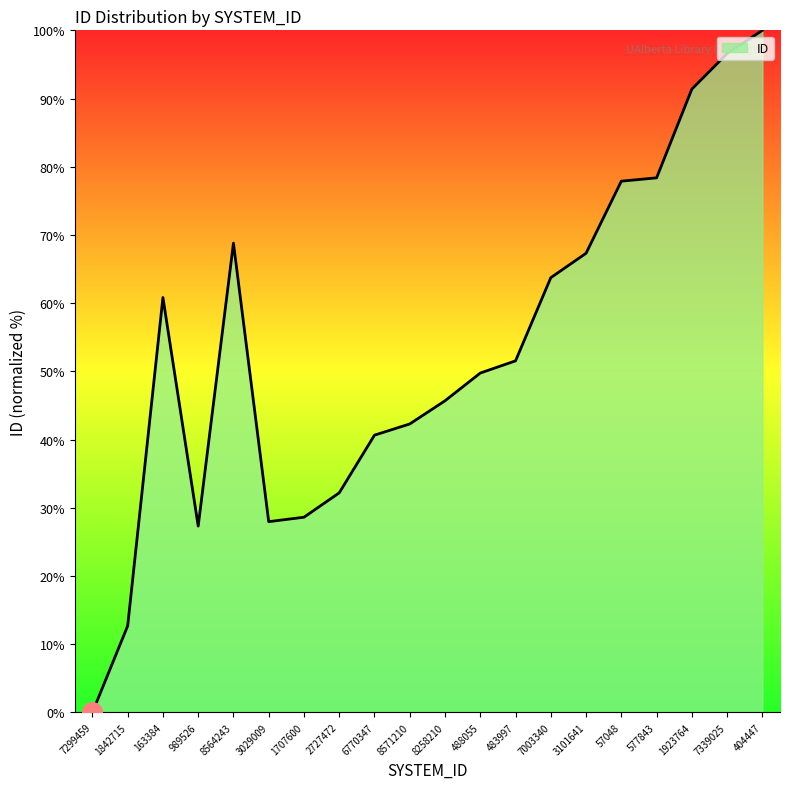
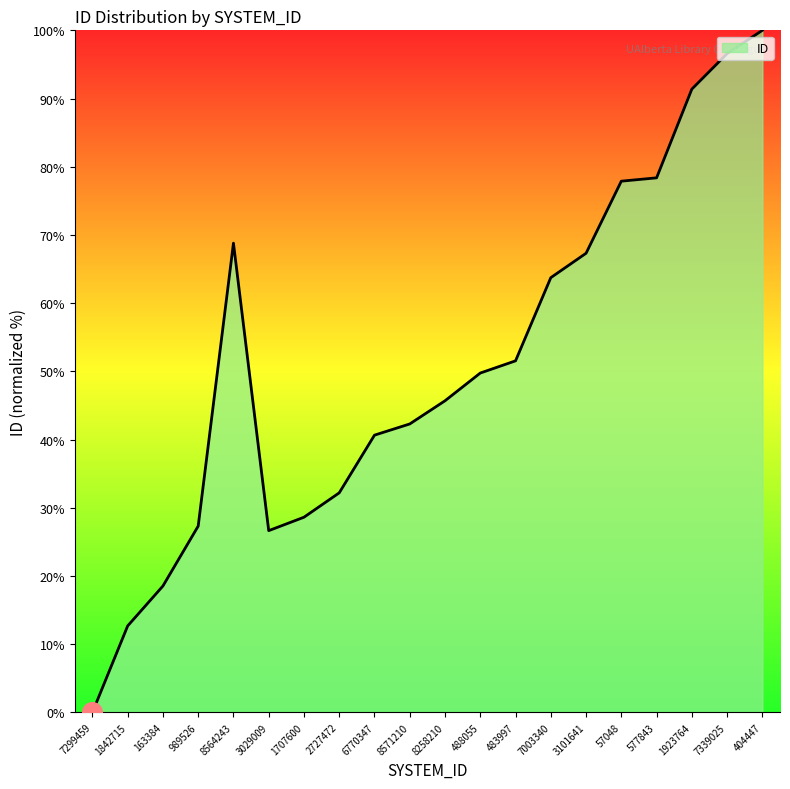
ID, 163384: 61% -> 19%
ID, 3029009: 28% -> 27%
